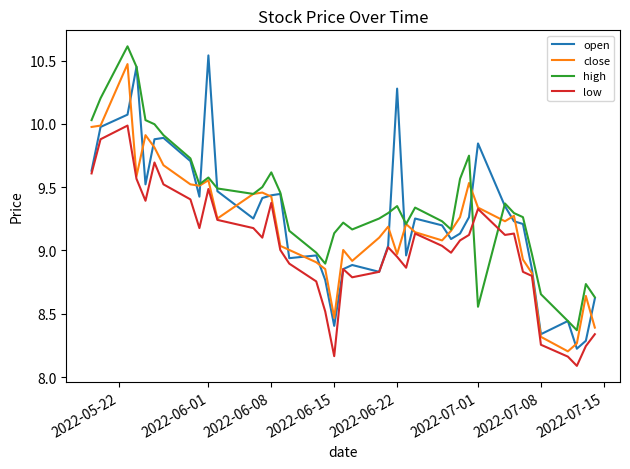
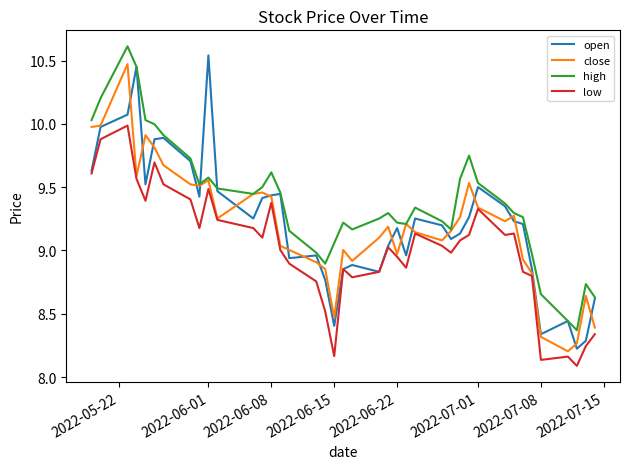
high, 2022-06-15: 9.14 -> 9.06
open, 2022-06-22: 10.28 -> 9.18
high, 2022-06-22: 9.35 -> 9.22
open, 2022-07-01: 9.85 -> 9.50
high, 2022-07-01: 8.56 -> 9.53
low, 2022-07-08: 8.26 -> 8.14
